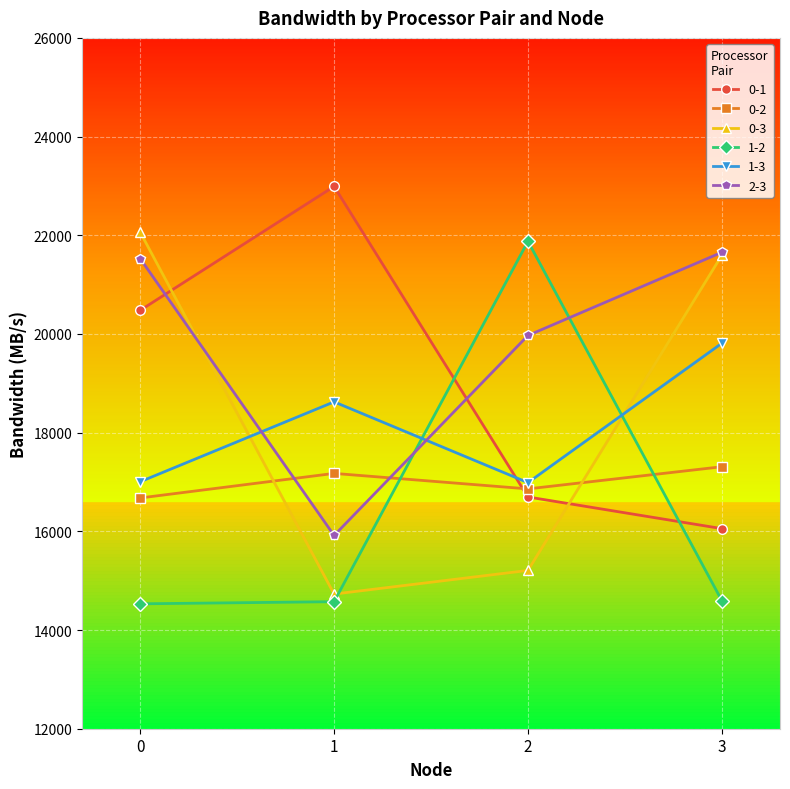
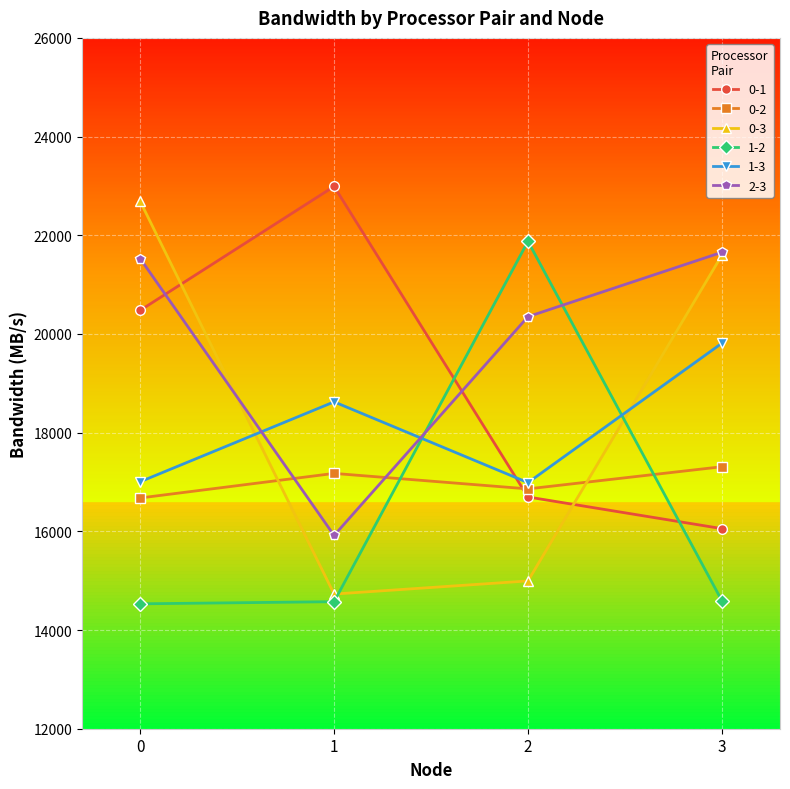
0-3, 0: 22100 -> 22700
0-3, 2: 15200 -> 15000
2-3, 2: 20000 -> 20400
